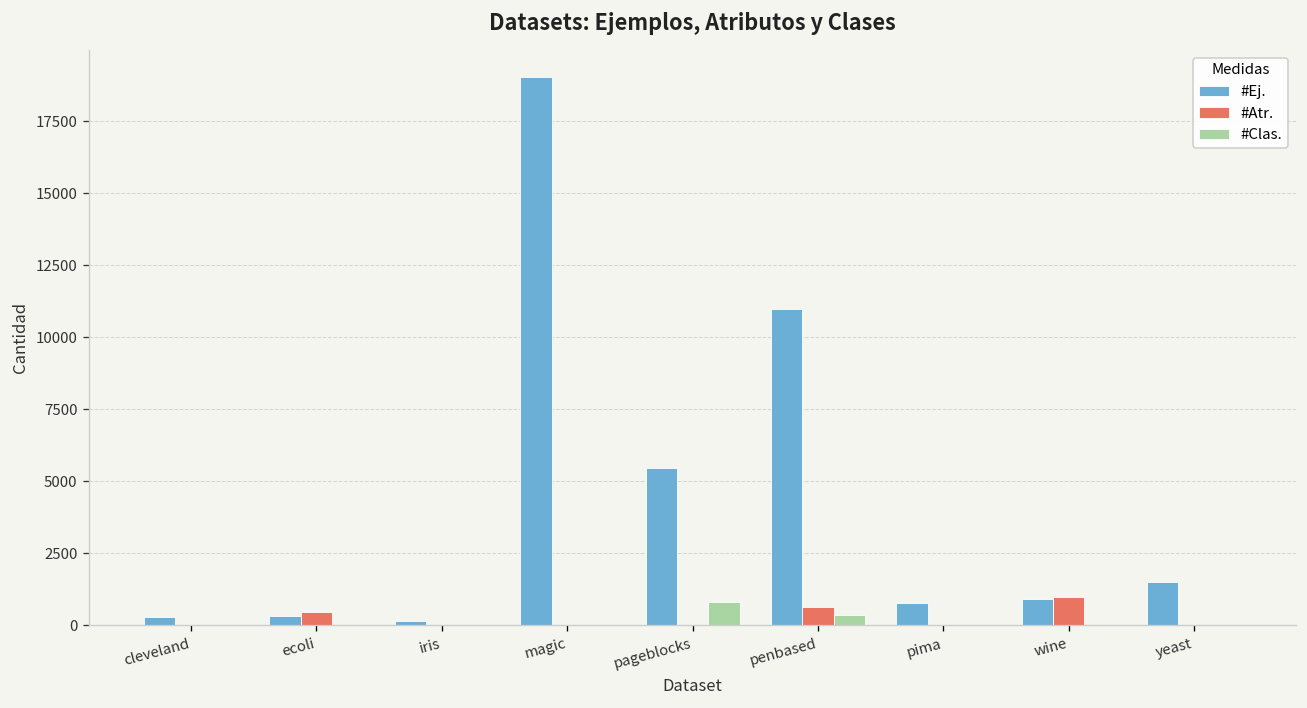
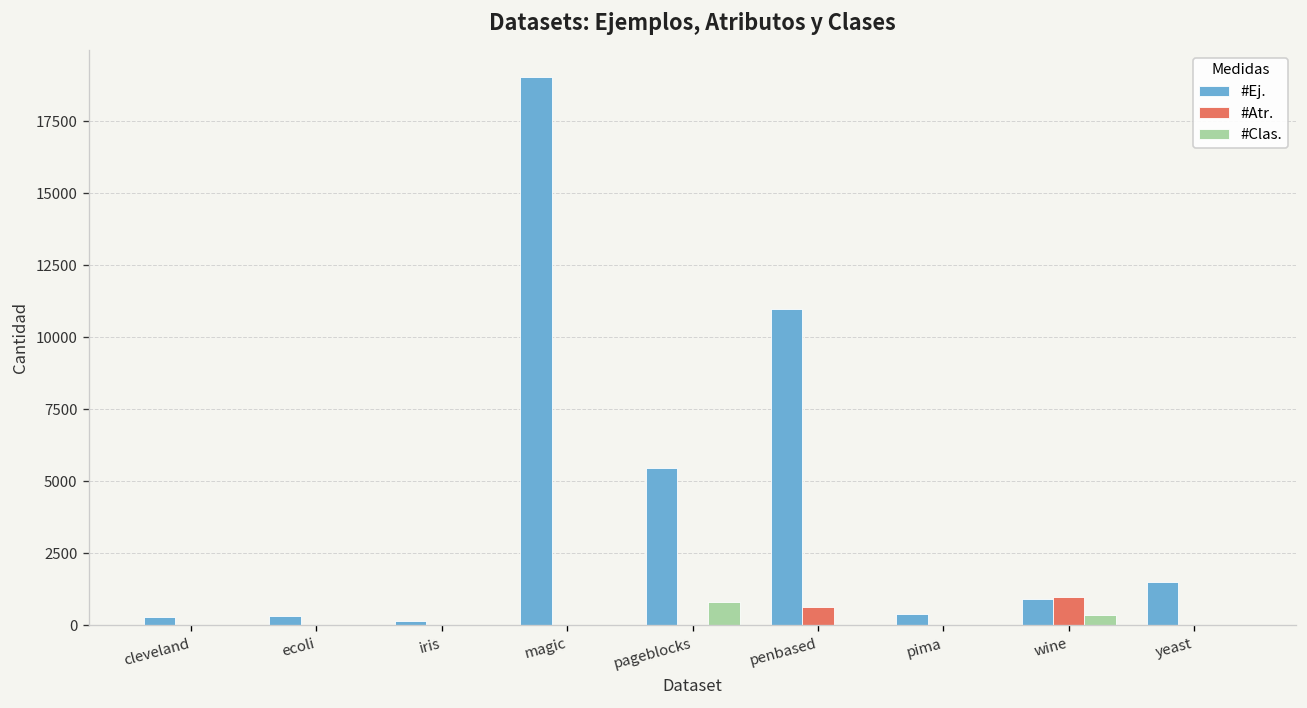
#Atr., ecoli: 500 -> 0
#Clas., penbased: 400 -> 0
#Ej., pima: 800 -> 400
#Clas., wine: 0 -> 300
